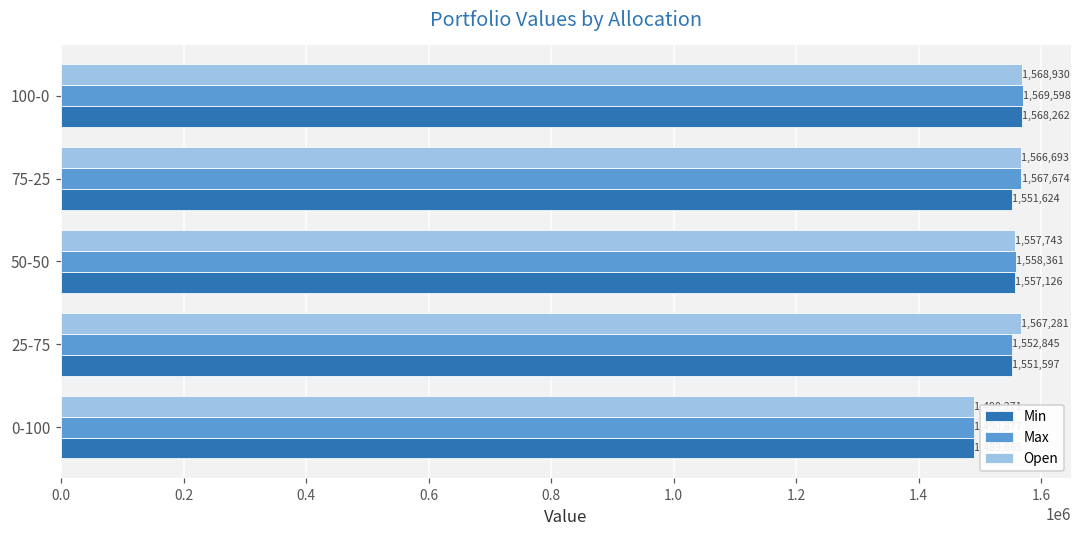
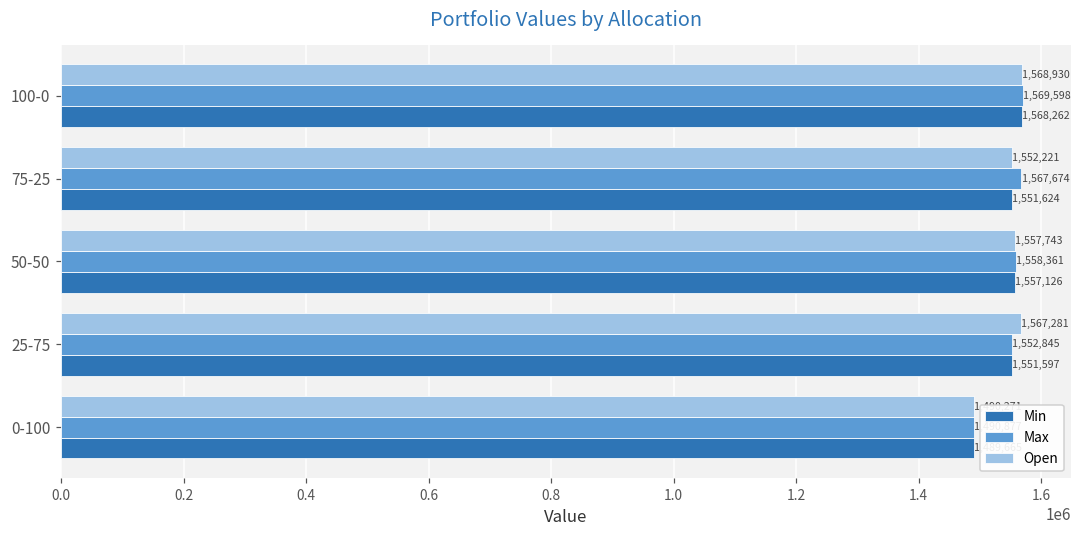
Open, 75-25: 1,566,693 -> 1,552,221
